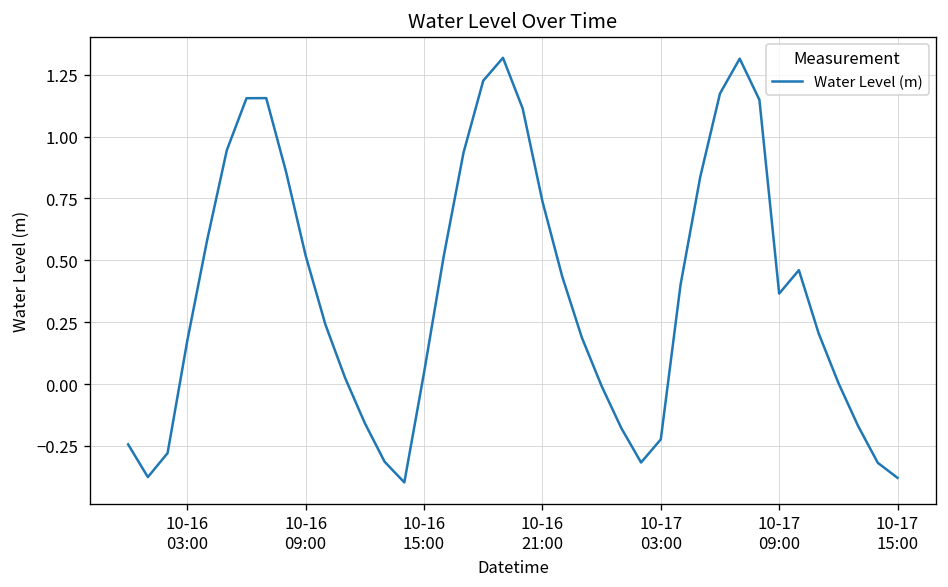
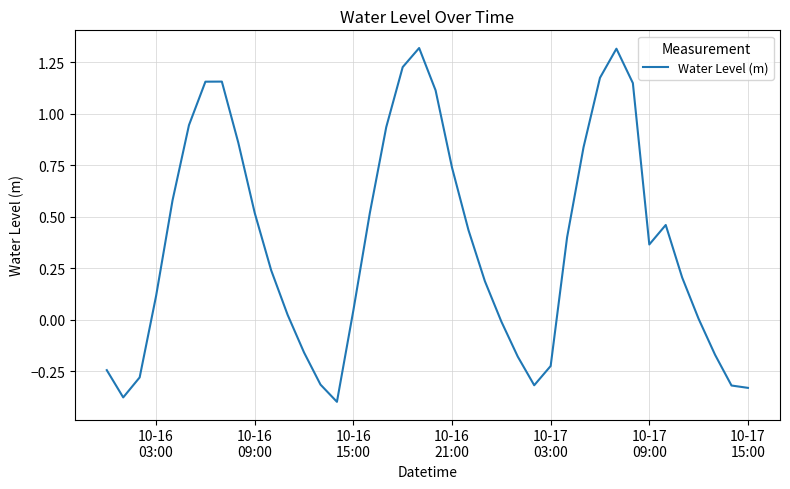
10-16 03:00: 0.18 -> 0.12
10-17 15:00: -0.38 -> -0.33
